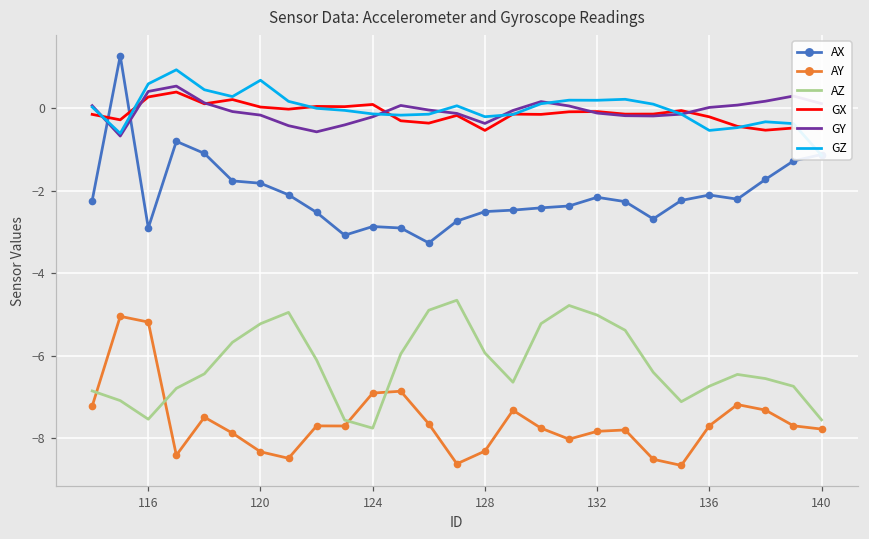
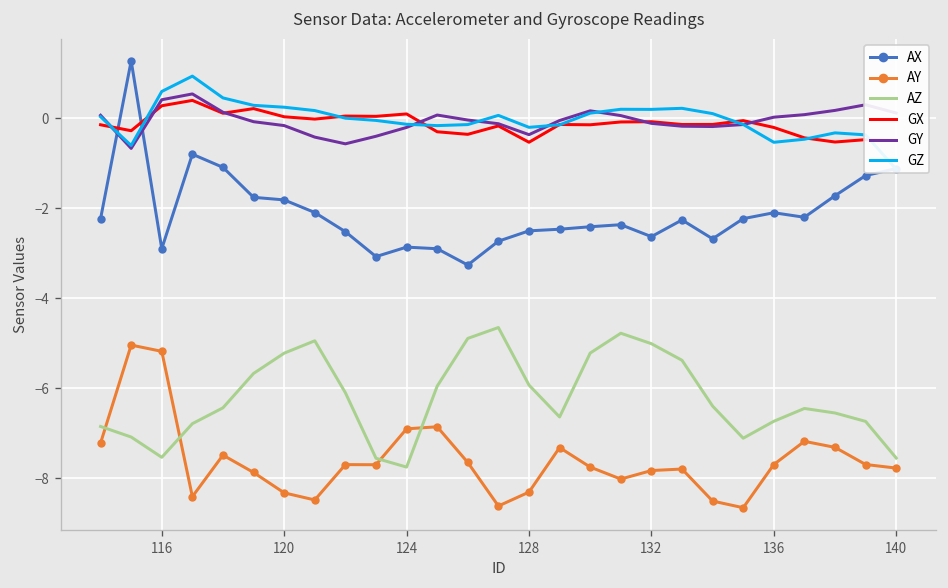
GZ, 120: 0.7 -> 0.2
AX, 132: -2.2 -> -2.6
